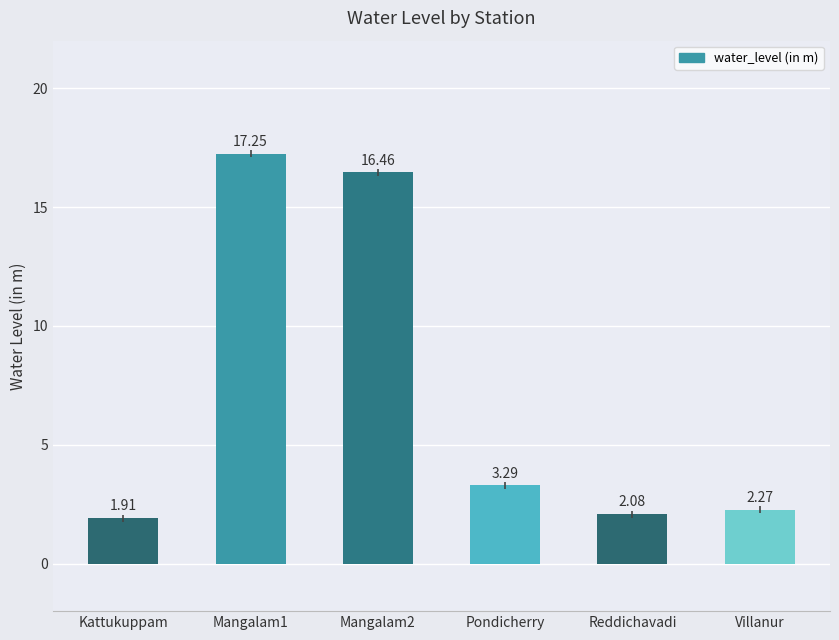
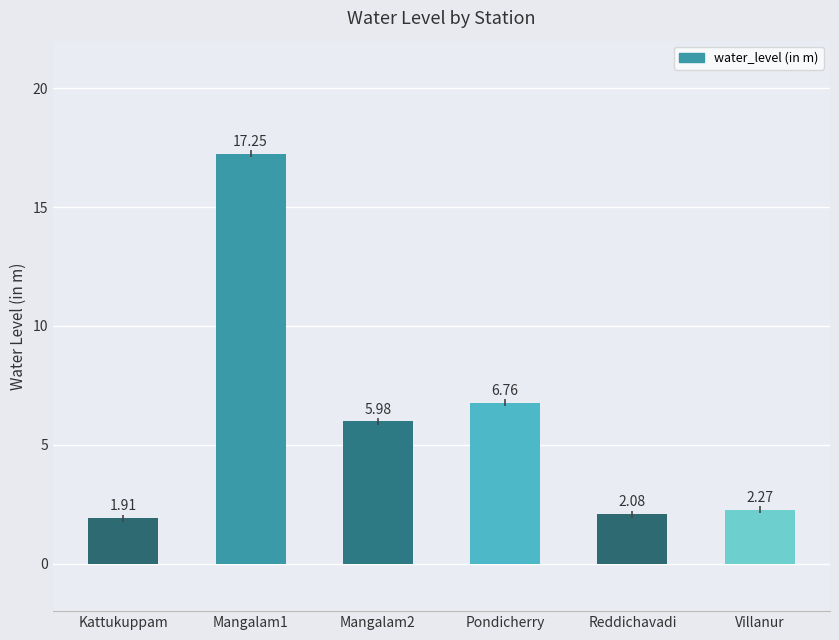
Mangalam2: 16.46 -> 5.98
Pondicherry: 3.29 -> 6.76
